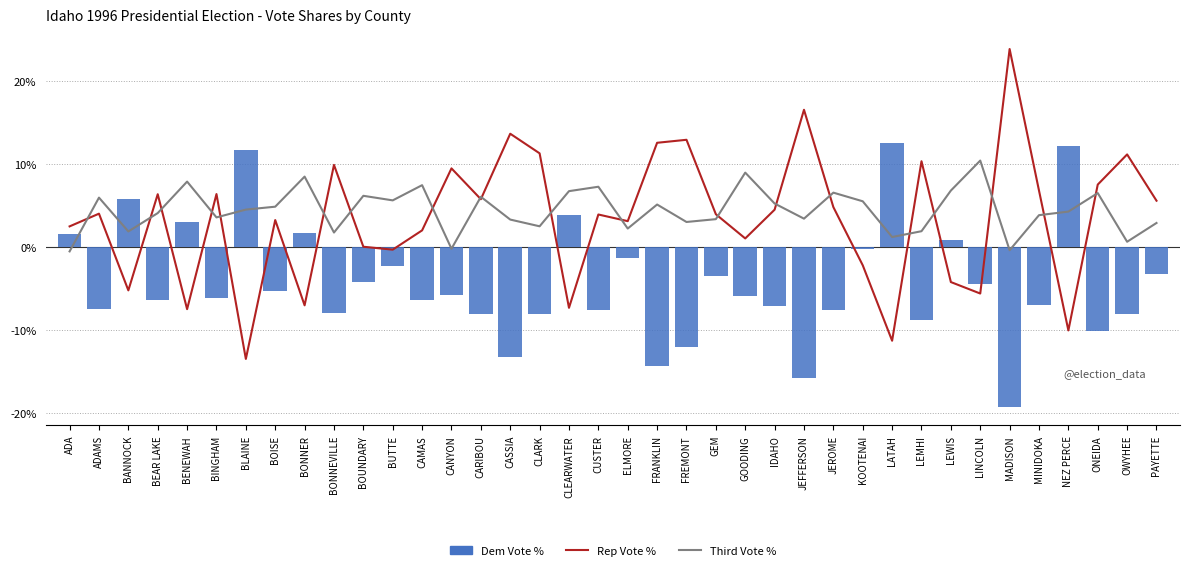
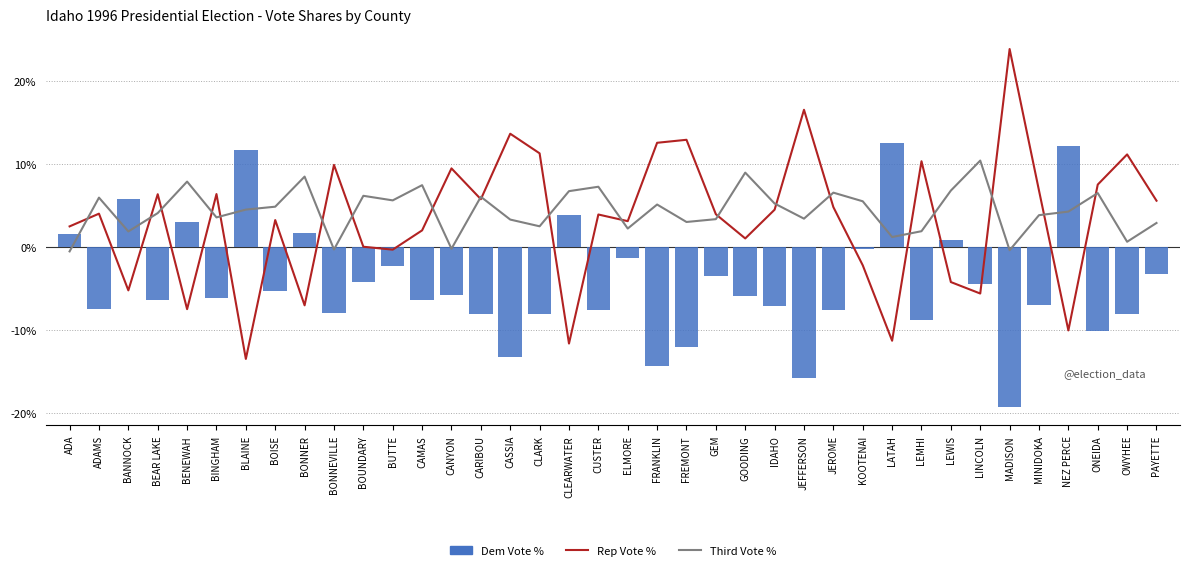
Third Vote %, BONNEVILLE: 2% -> 0%
Rep Vote %, CLEARWATER: -7% -> -12%
